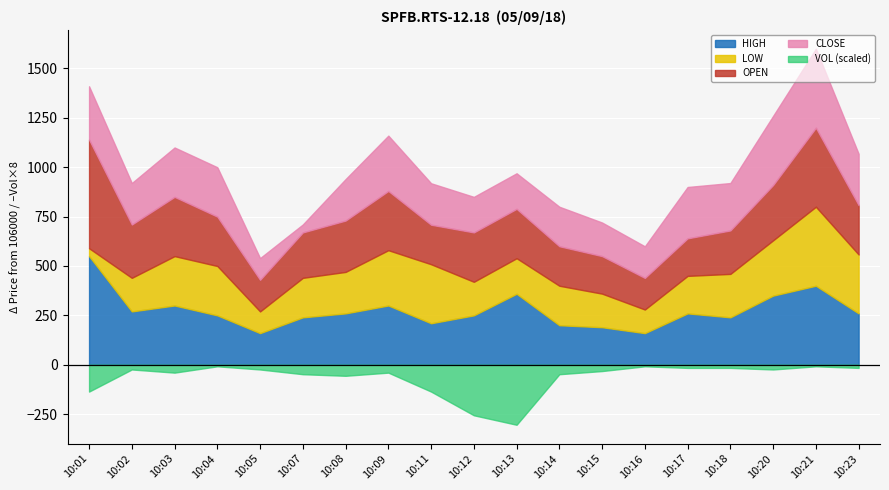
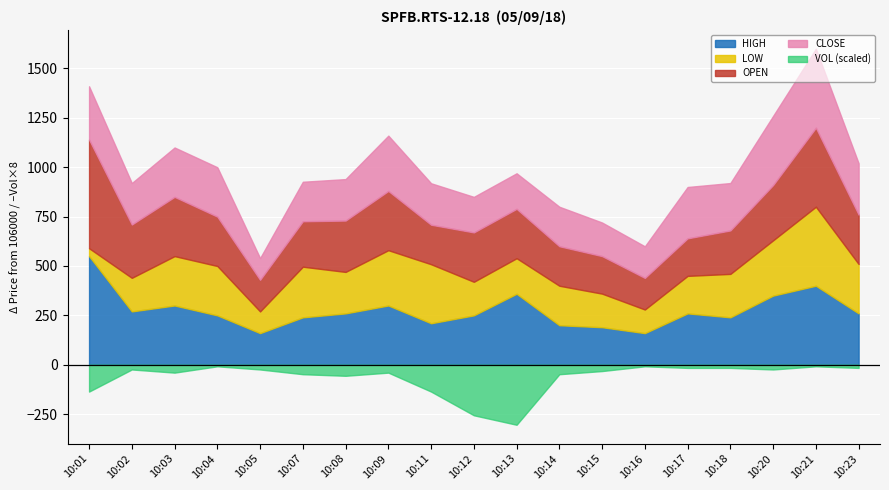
LOW, 10:07: 200 -> 260
CLOSE, 10:07: 40 -> 200
LOW, 10:23: 300 -> 250
